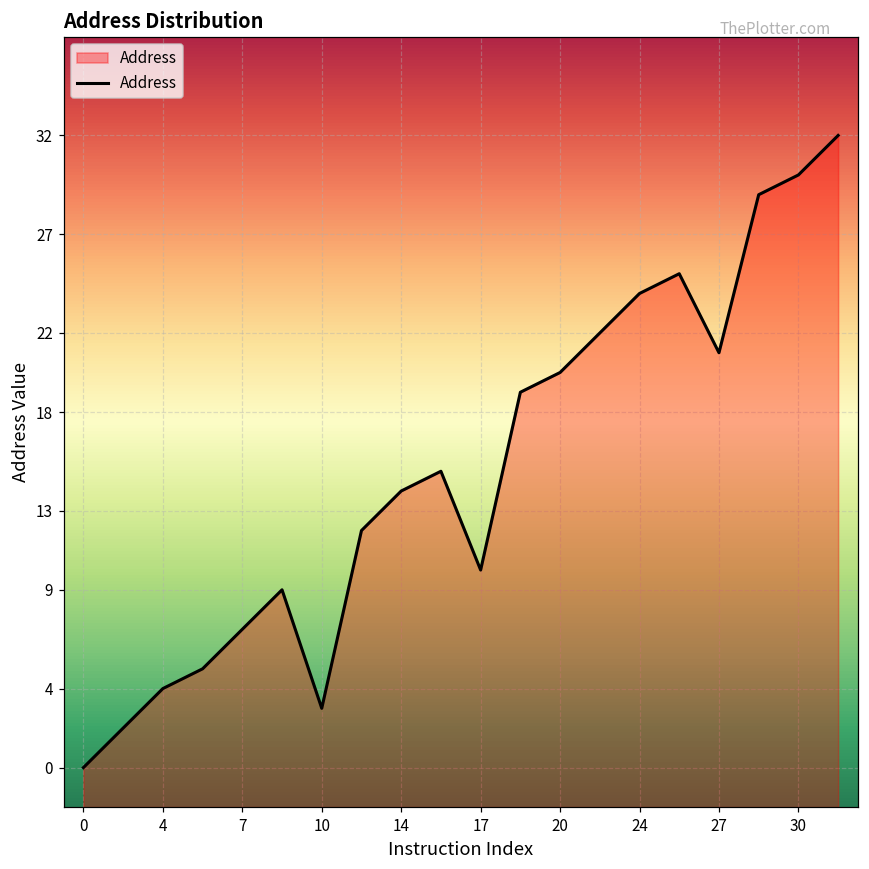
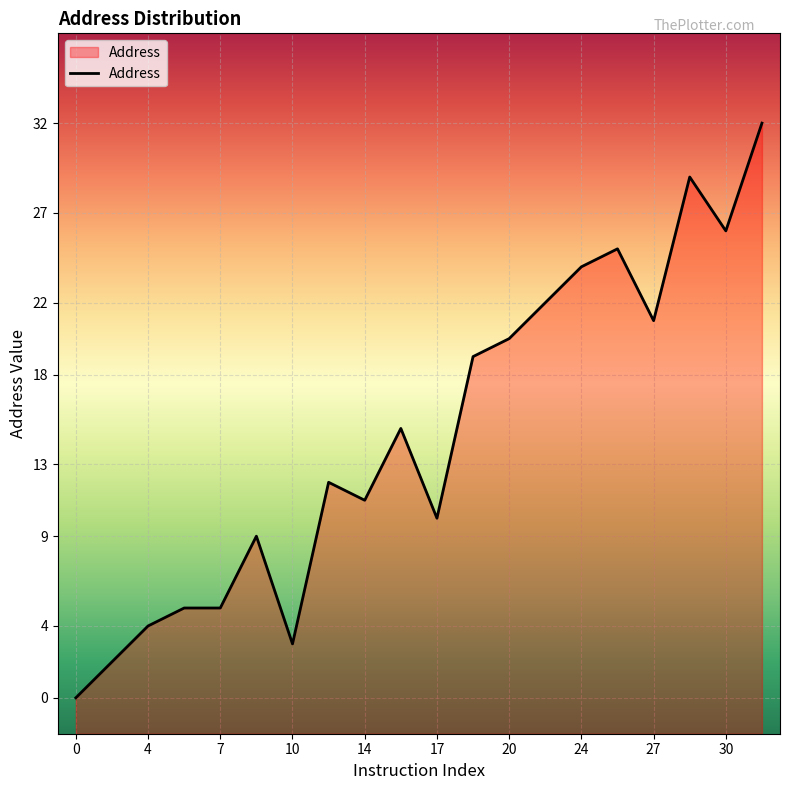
7: 7 -> 5
14: 14 -> 11
30: 30 -> 26
